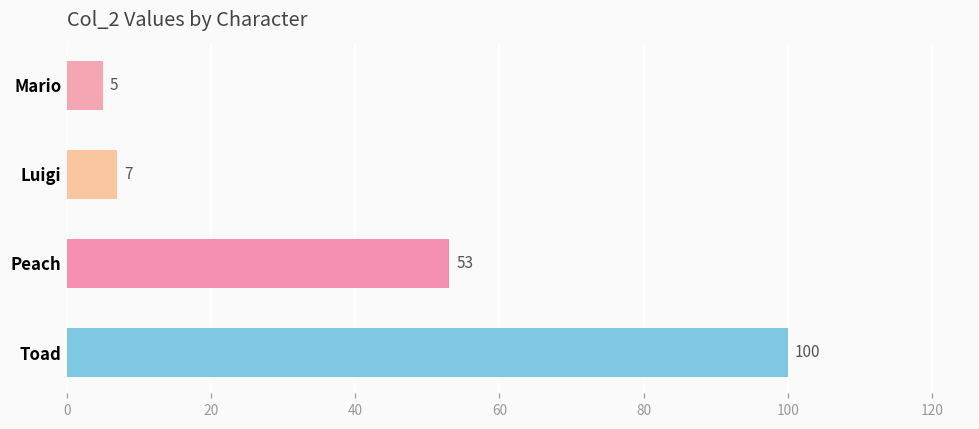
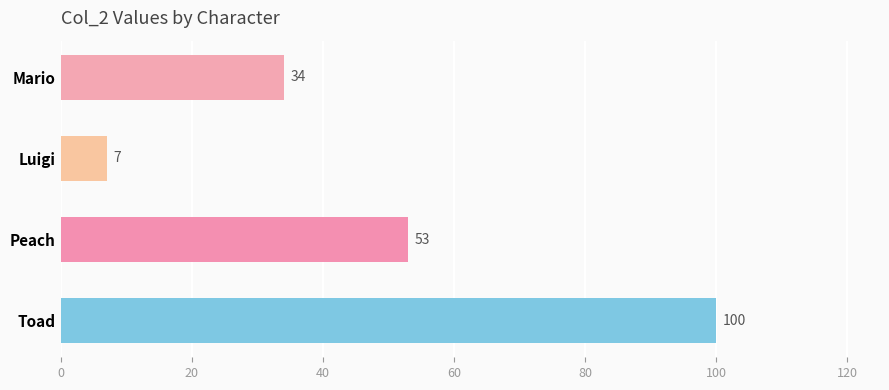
Mario: 5 -> 34
